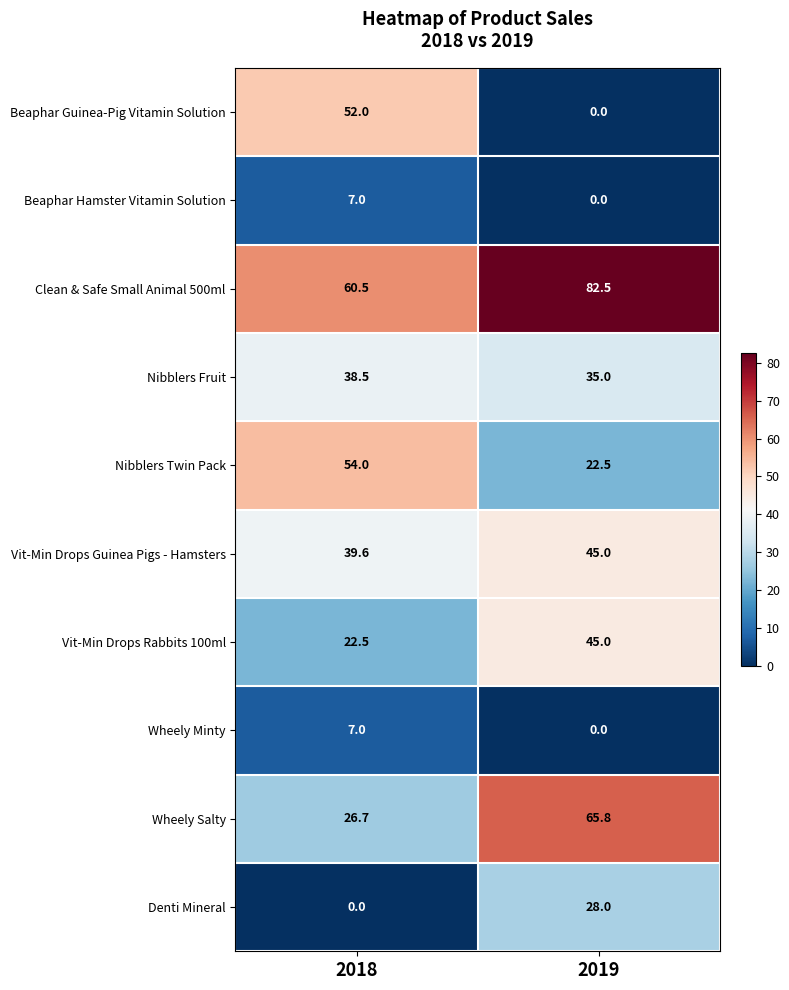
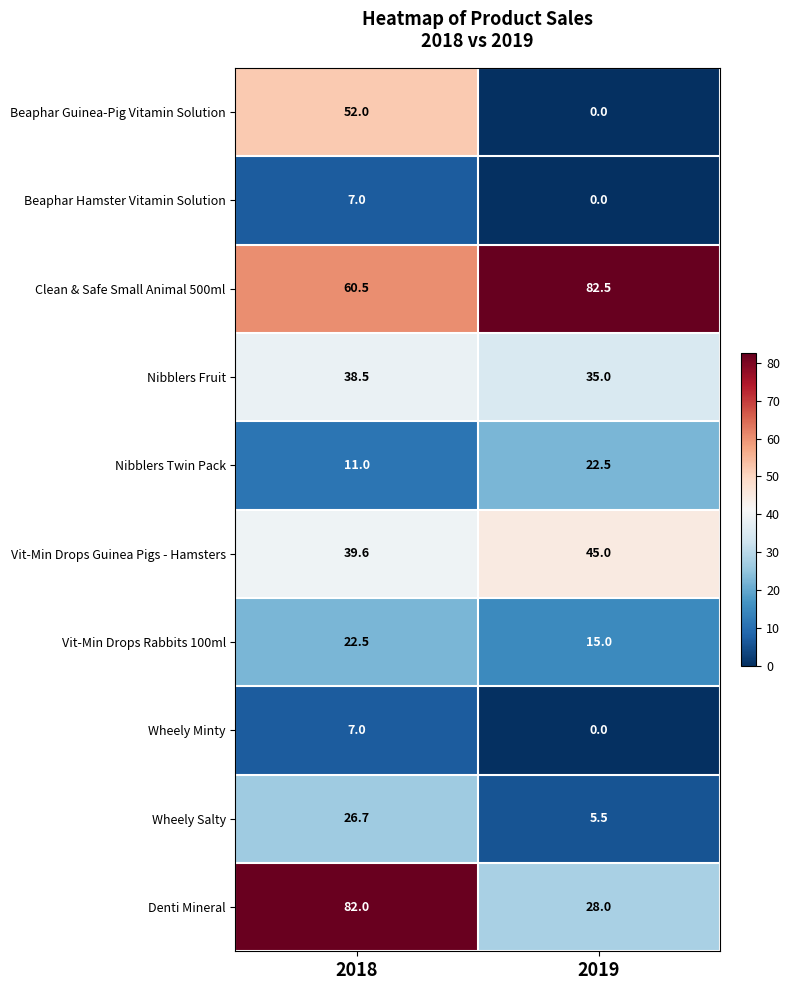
Nibblers Twin Pack, 2018: 54.0 -> 11.0
Vit-Min Drops Rabbits 100ml, 2019: 45.0 -> 15.0
Wheely Salty, 2019: 65.8 -> 5.5
Denti Mineral, 2018: 0.0 -> 82.0
